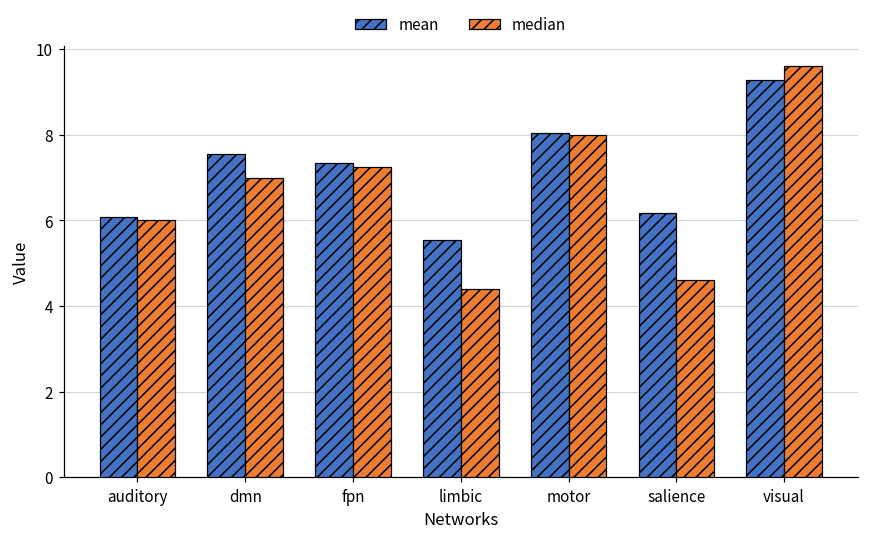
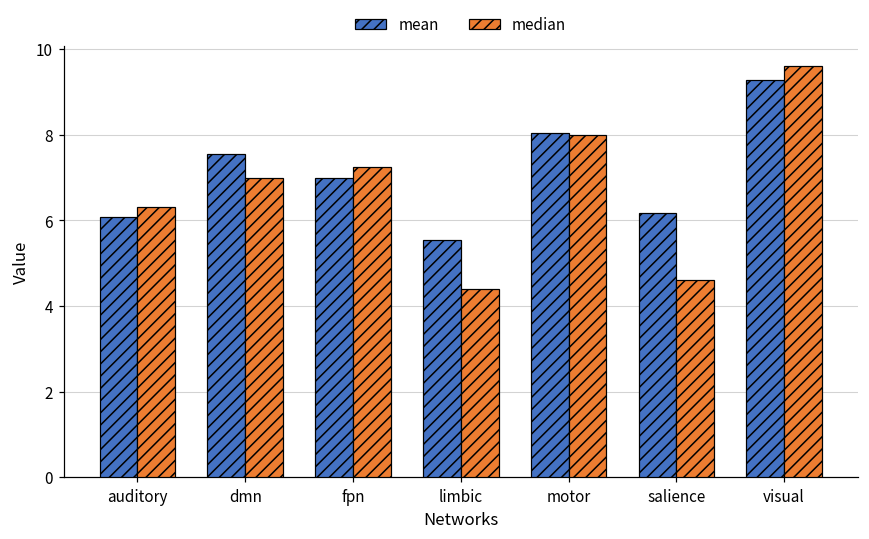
median, auditory: 6.0 -> 6.3
mean, fpn: 7.4 -> 7.0
